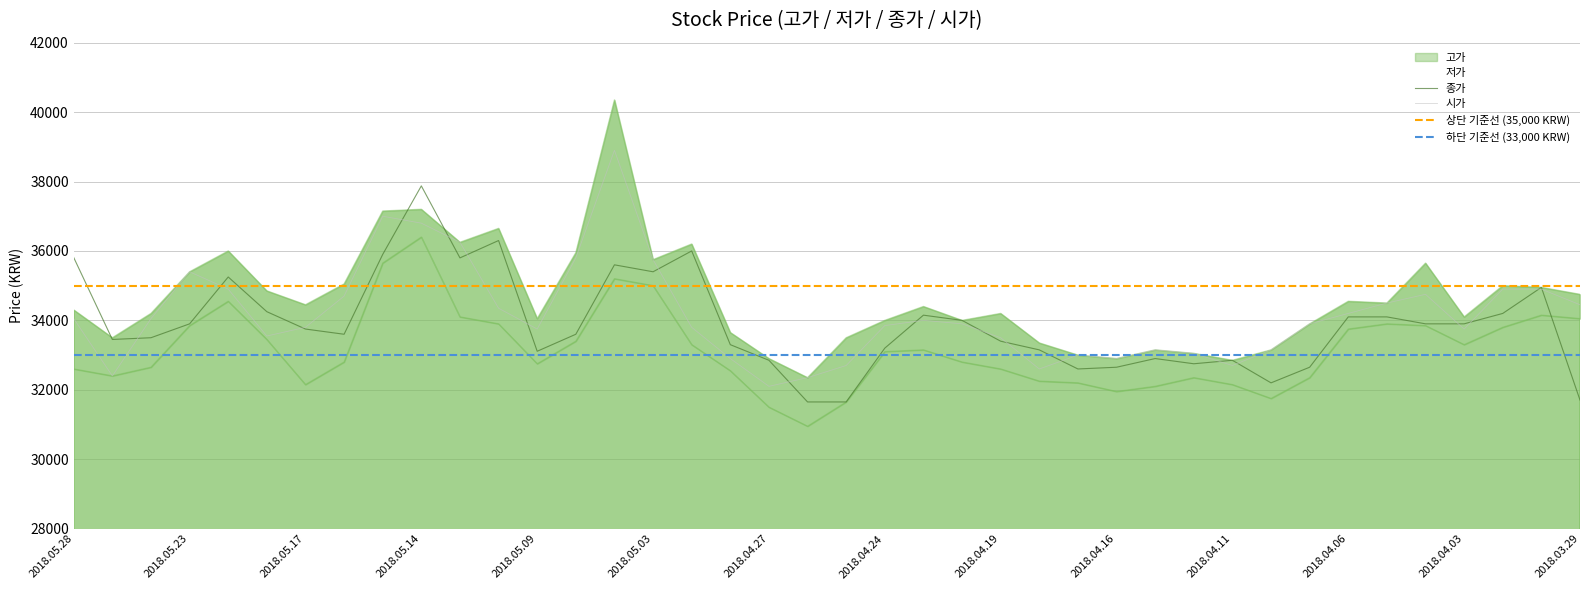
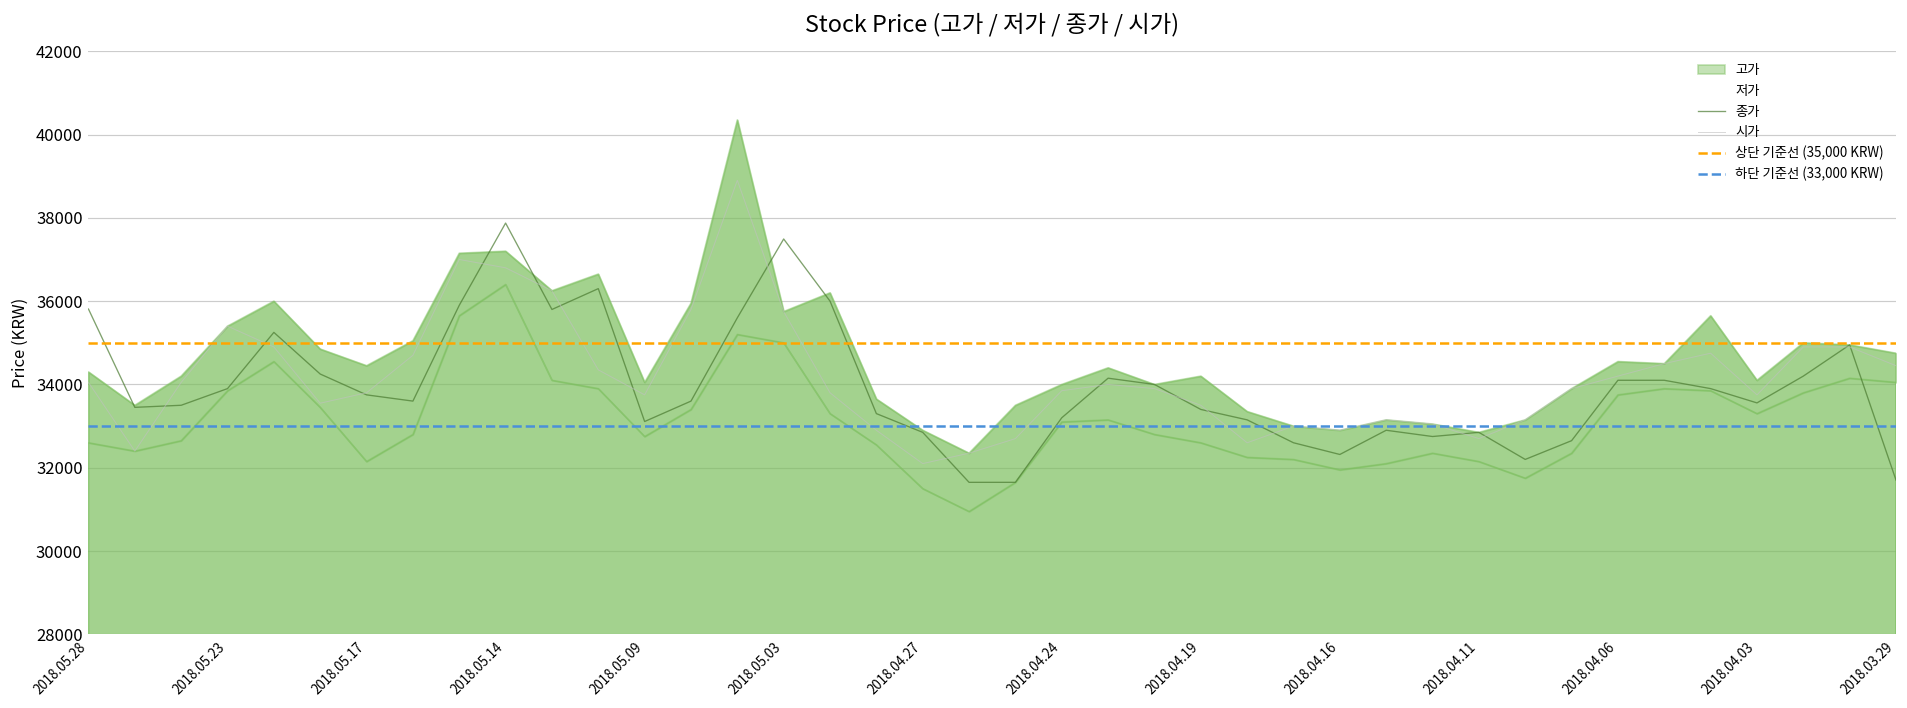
종가, 2018.05.03: 35400 -> 37500
종가, 2018.04.16: 32700 -> 32300
종가, 2018.04.03: 33900 -> 33600
